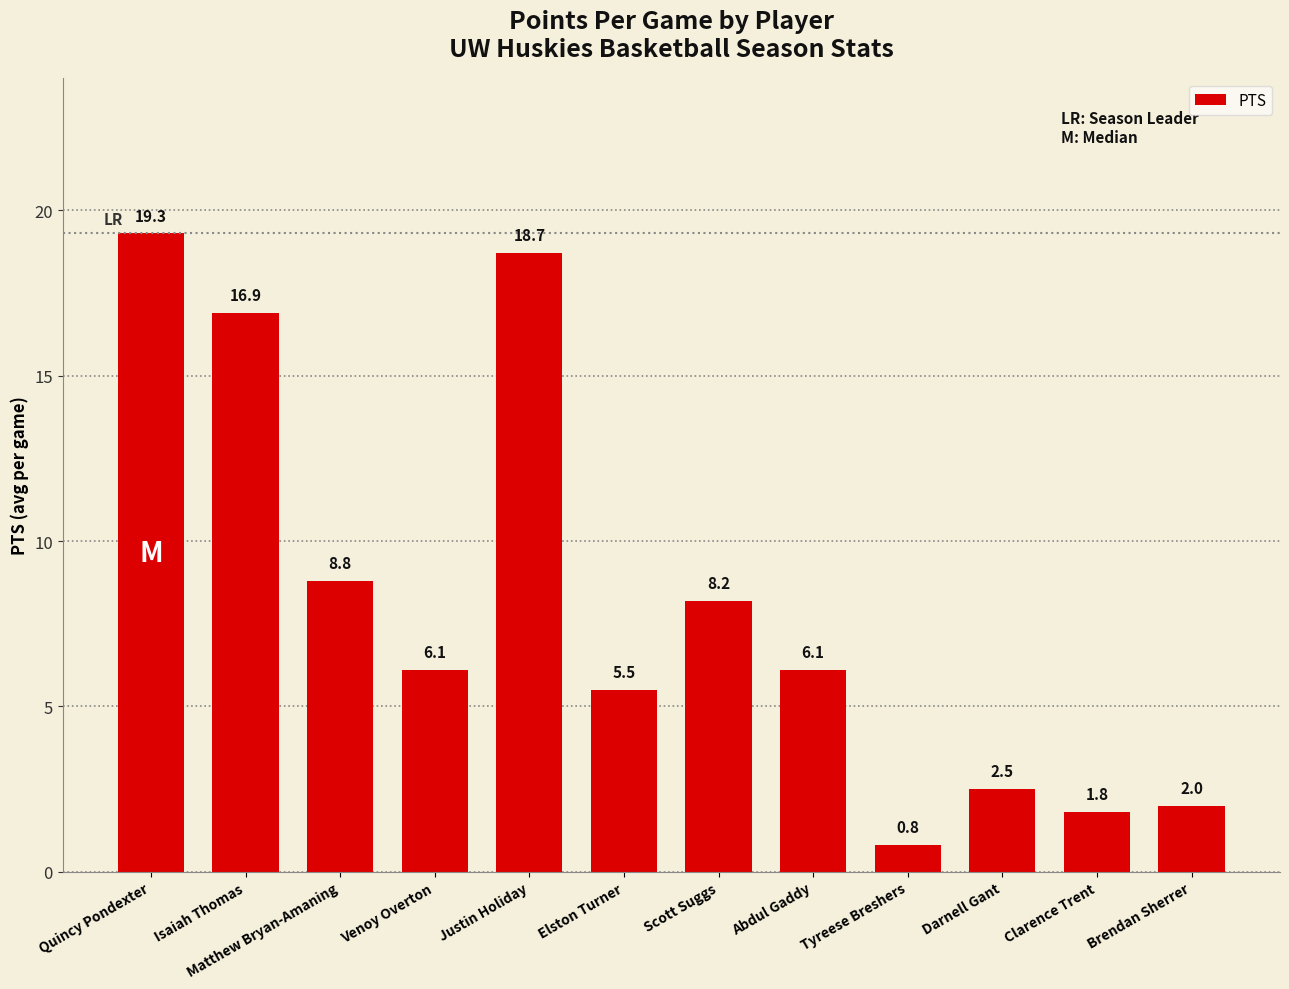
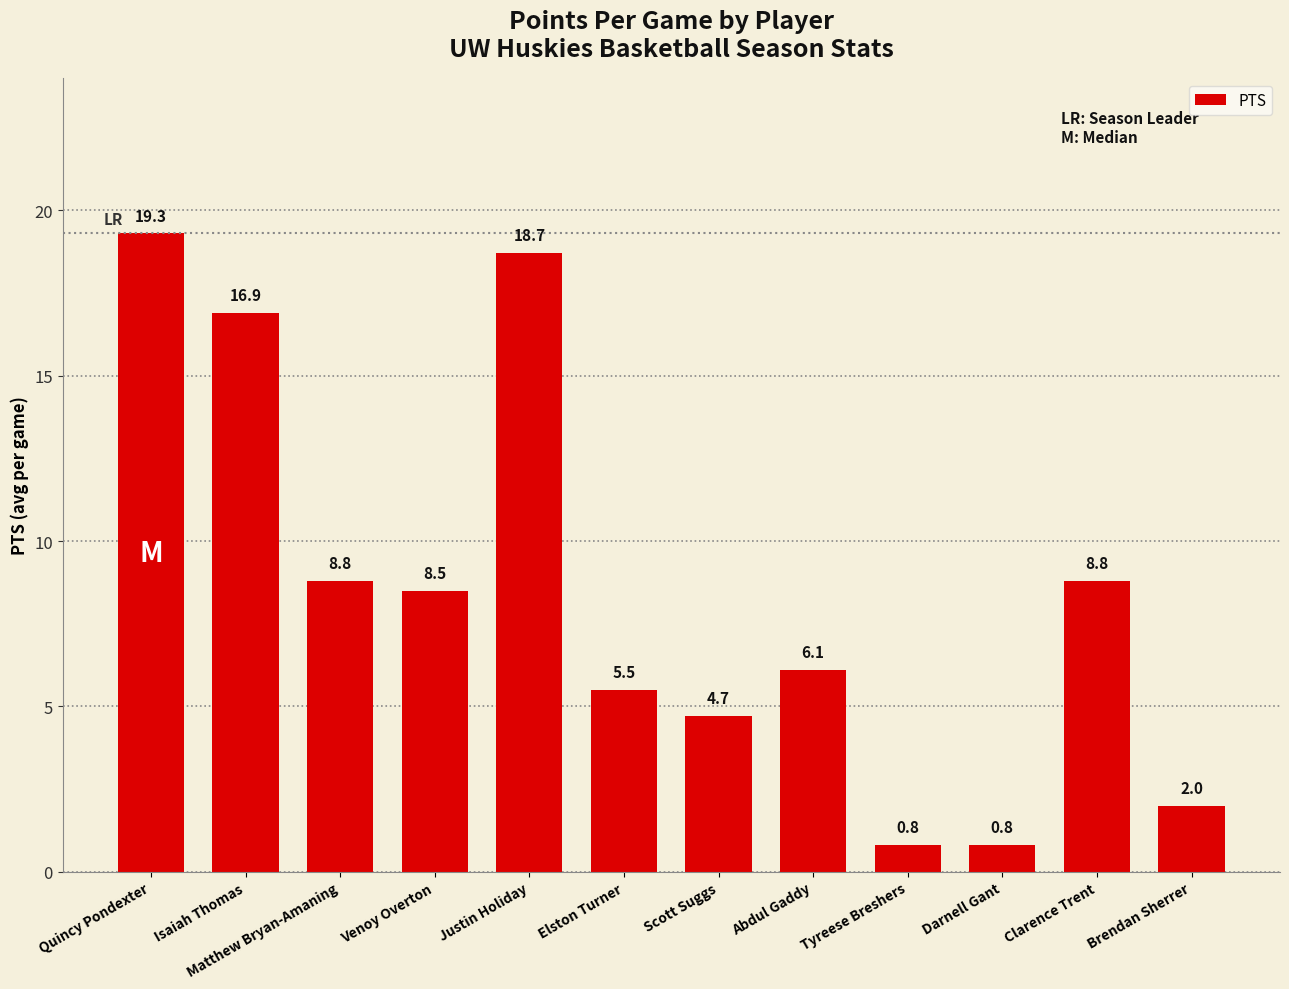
Venoy Overton: 6.1 -> 8.5
Scott Suggs: 8.2 -> 4.7
Darnell Gant: 2.5 -> 0.8
Clarence Trent: 1.8 -> 8.8
